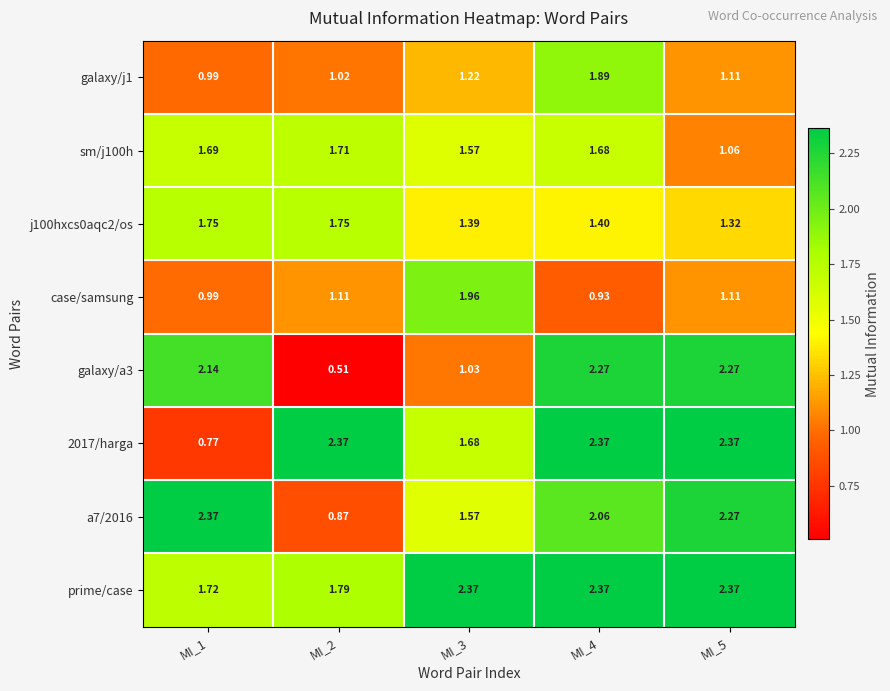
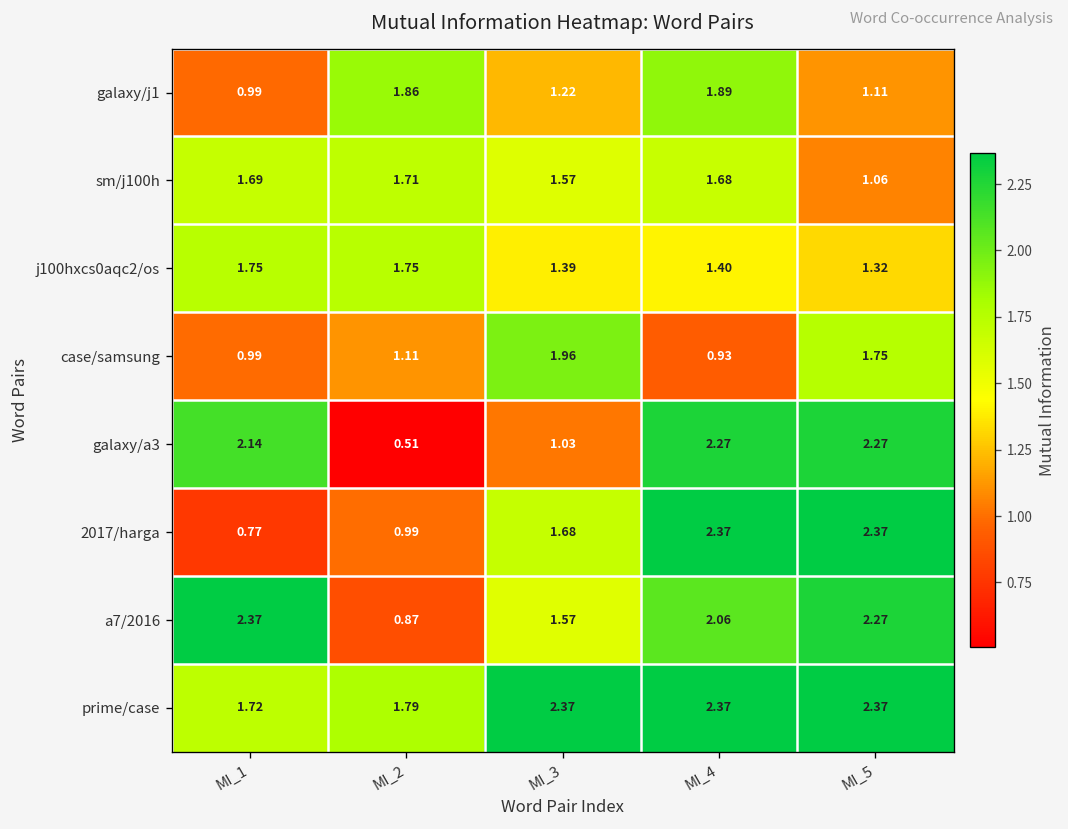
galaxy/j1, MI_2: 1.02 -> 1.86
case/samsung, MI_5: 1.11 -> 1.75
2017/harga, MI_2: 2.37 -> 0.99
